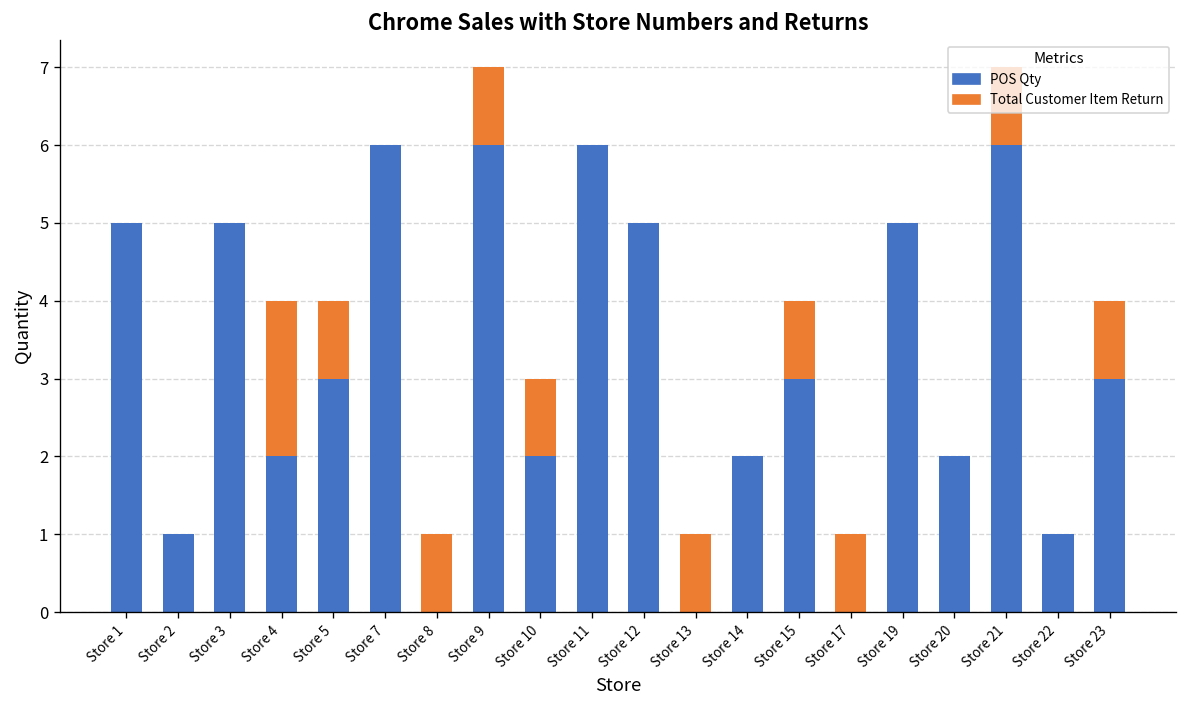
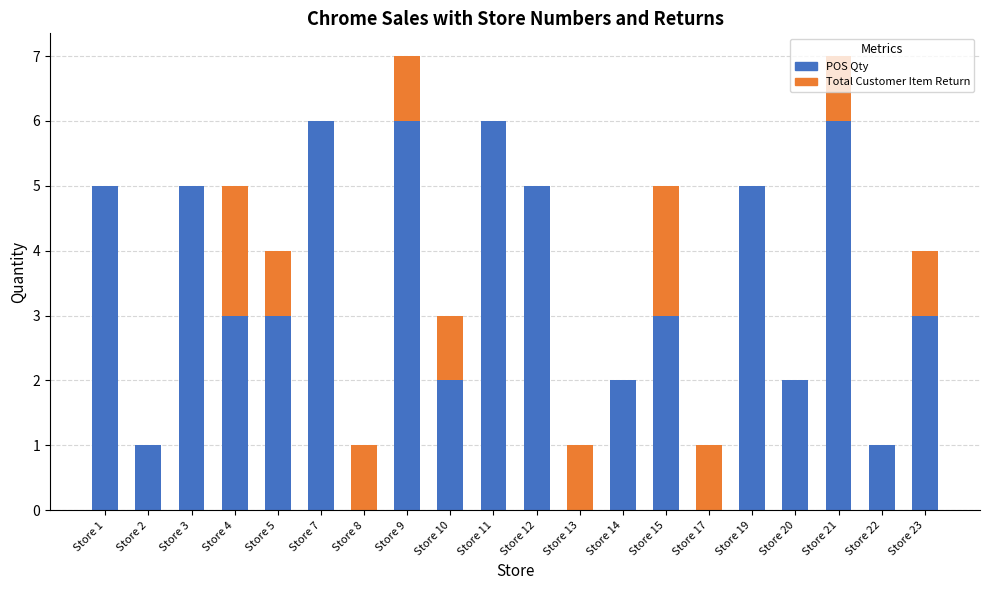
POS Qty, Store 4: 2 -> 3
Total Customer Item Return, Store 15: 1 -> 2
